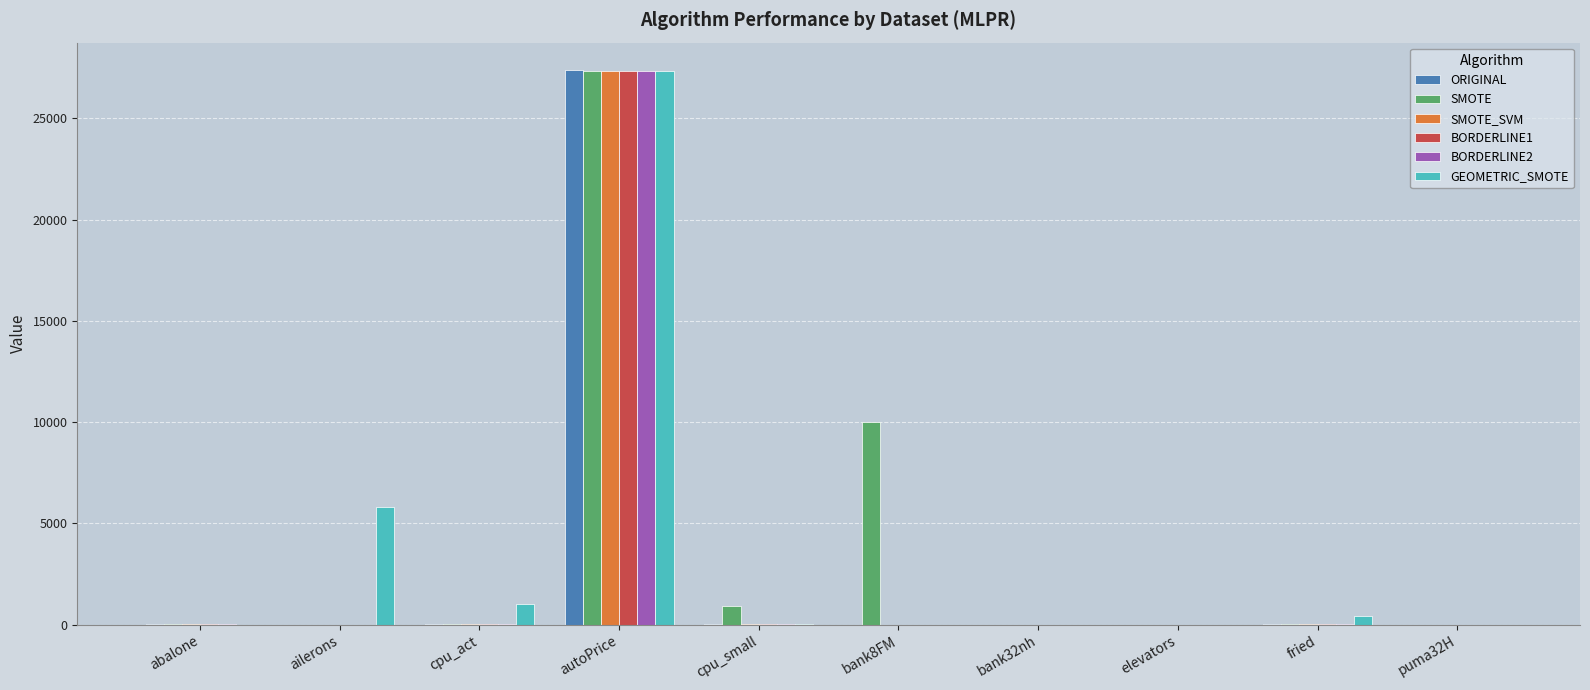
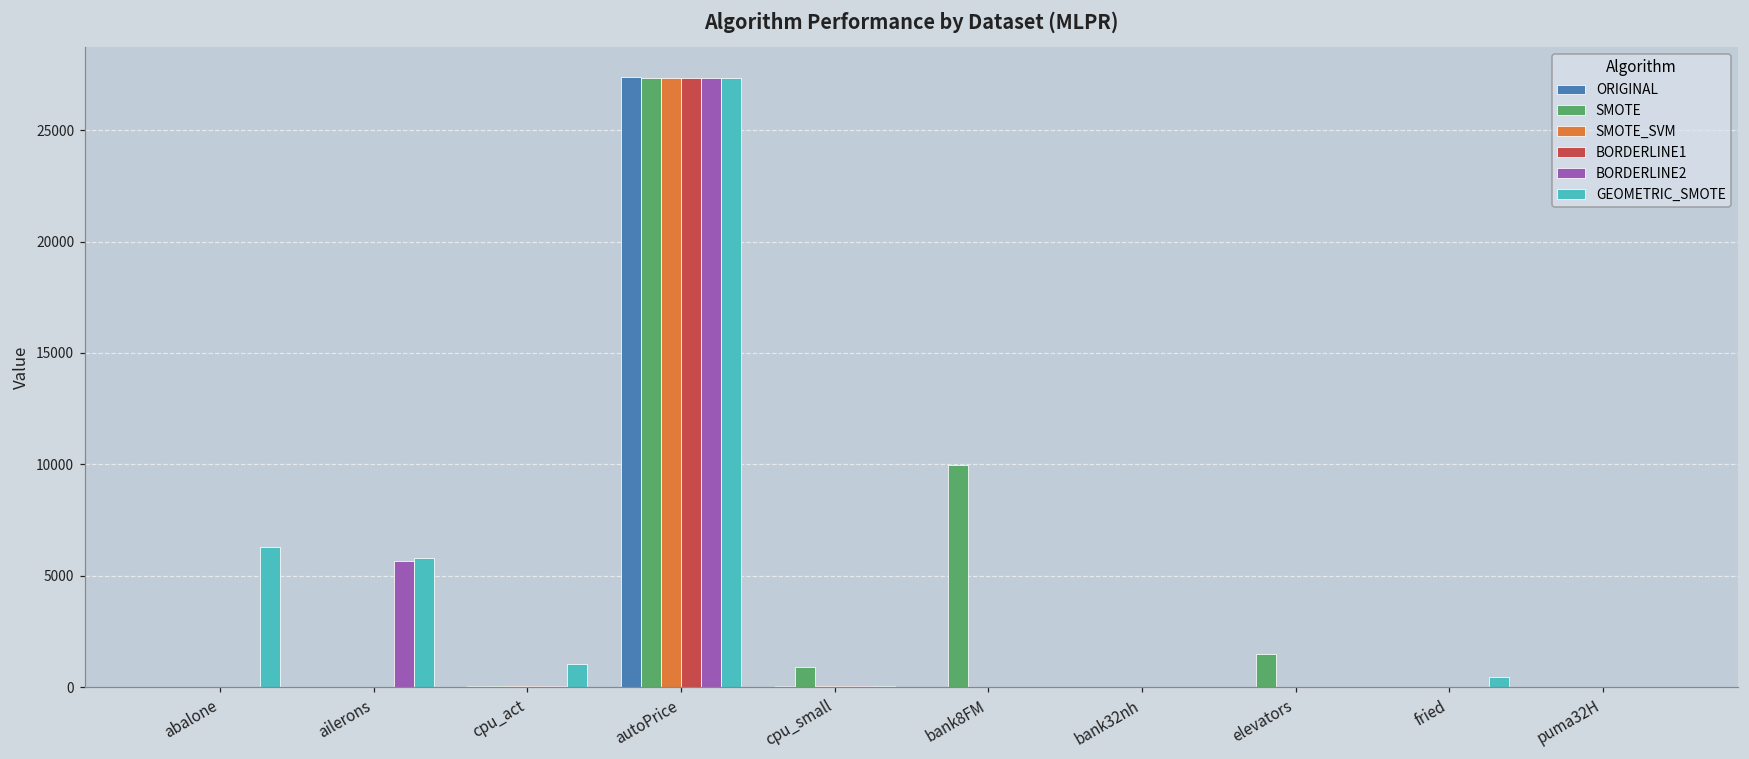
GEOMETRIC_SMOTE, abalone: 0 -> 6300
BORDERLINE2, ailerons: 0 -> 5700
SMOTE, elevators: 0 -> 1500
